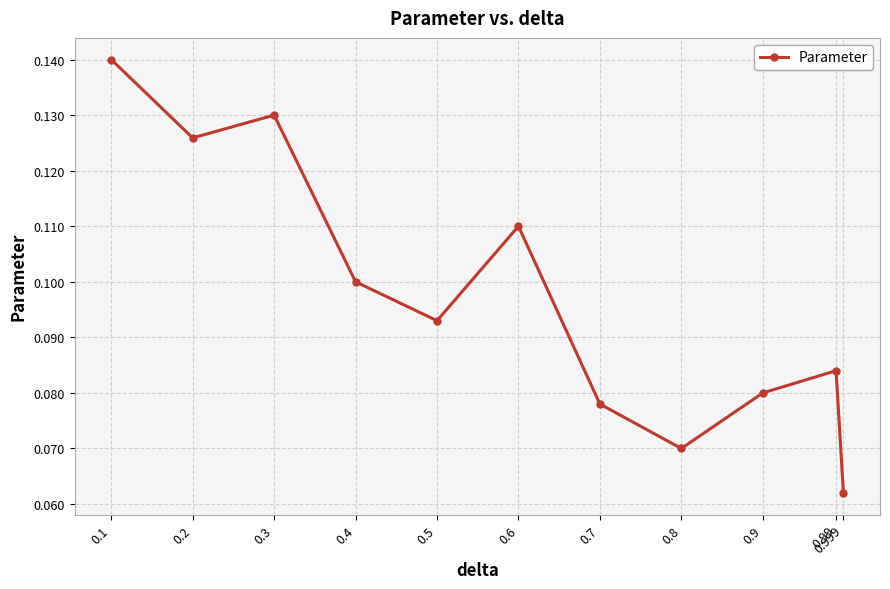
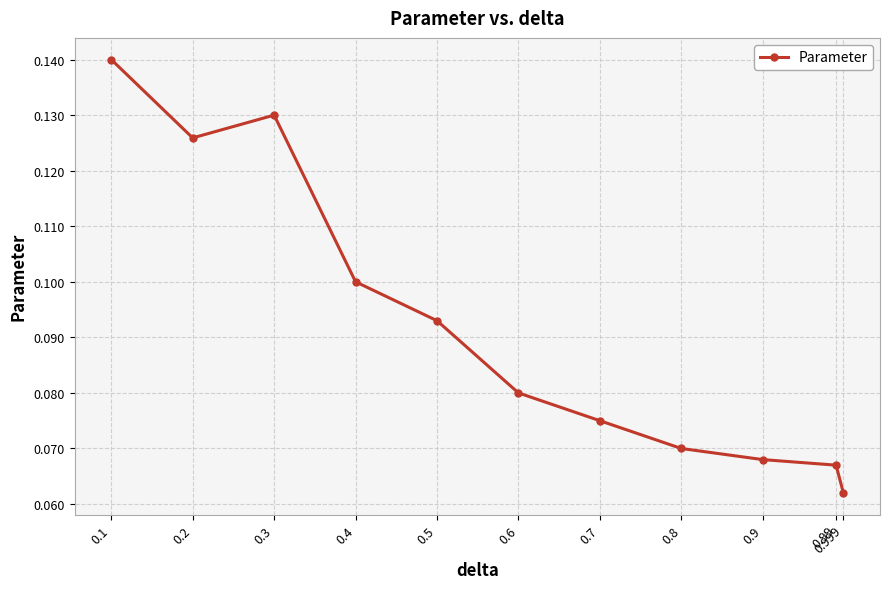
0.6: 0.11 -> 0.08
0.7: 0.078 -> 0.075
0.9: 0.080 -> 0.068
0.99: 0.084 -> 0.067
